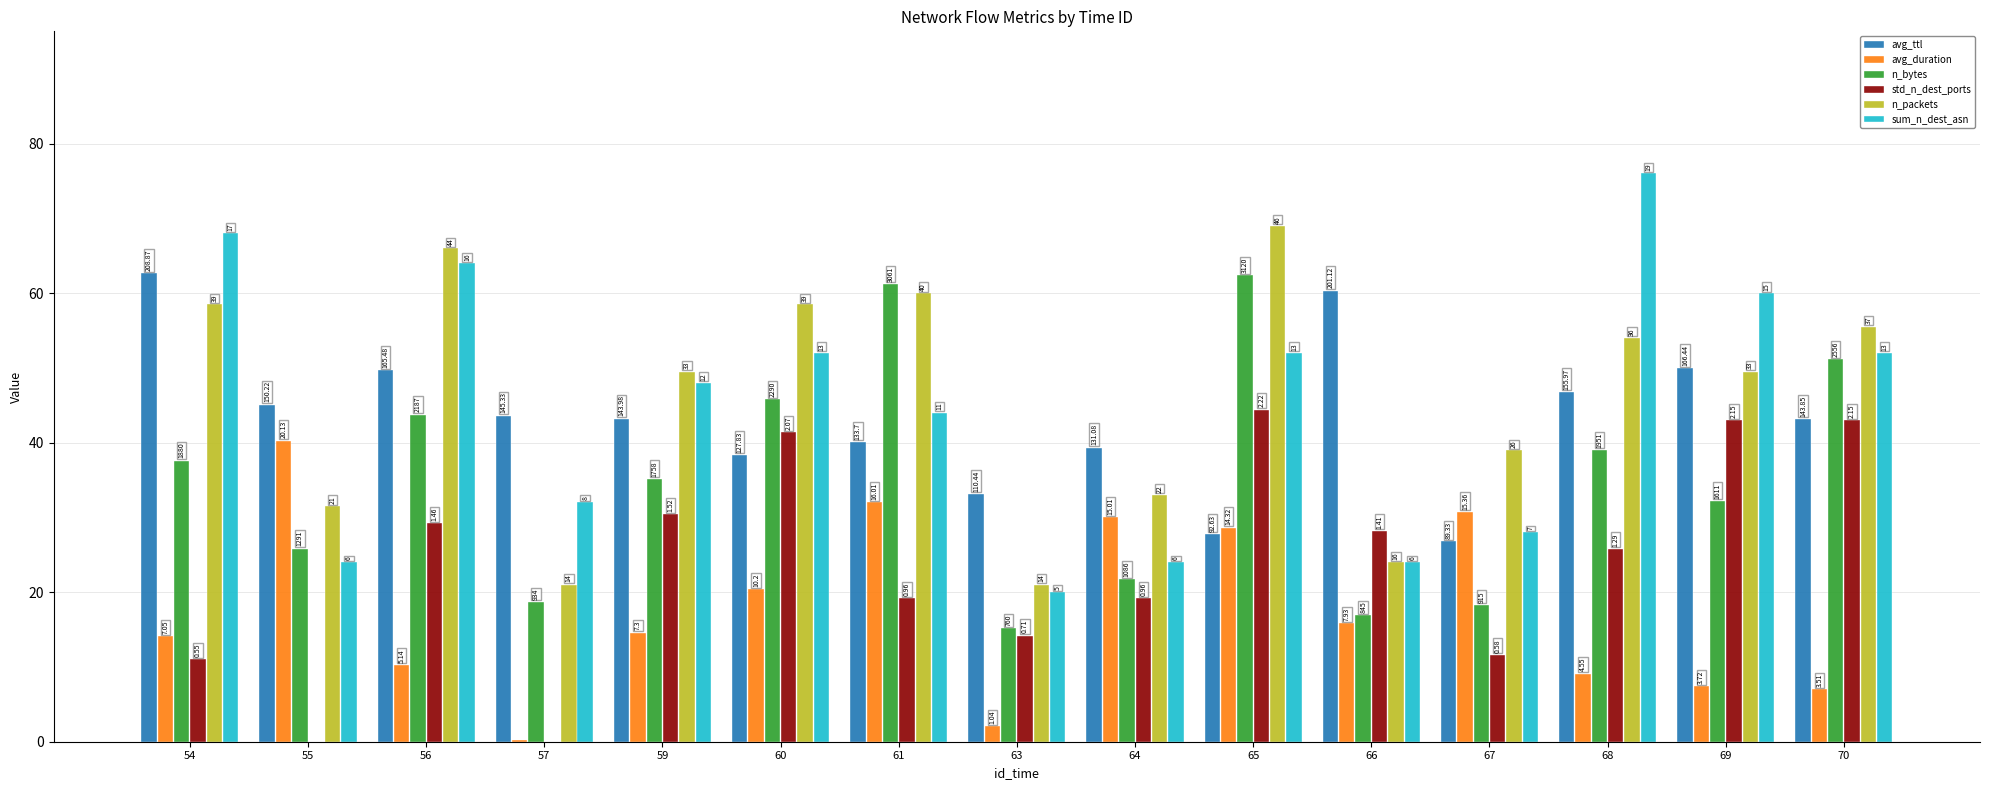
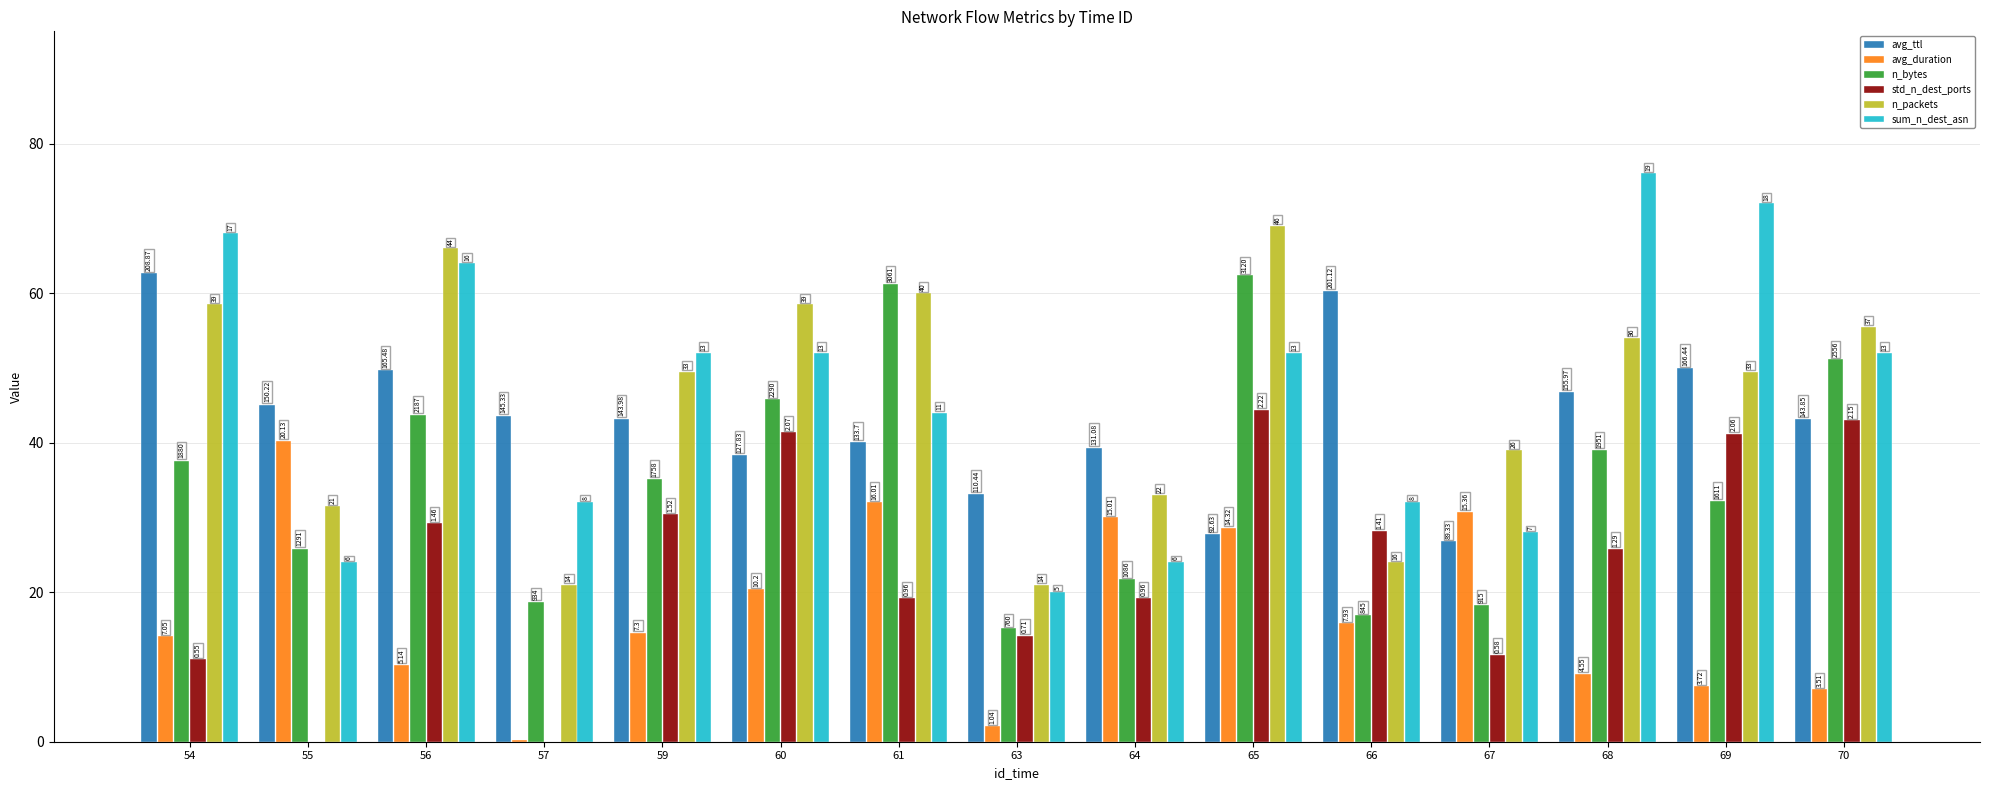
sum_n_dest_asn, 59: 12 -> 13
sum_n_dest_asn, 66: 6 -> 8
std_n_dest_ports, 69: 2.15 -> 2.06
sum_n_dest_asn, 69: 15 -> 18
